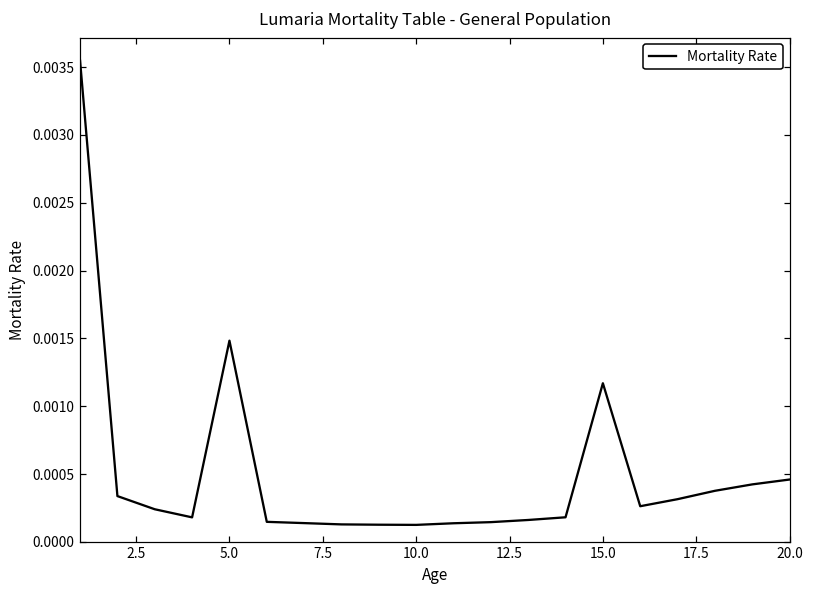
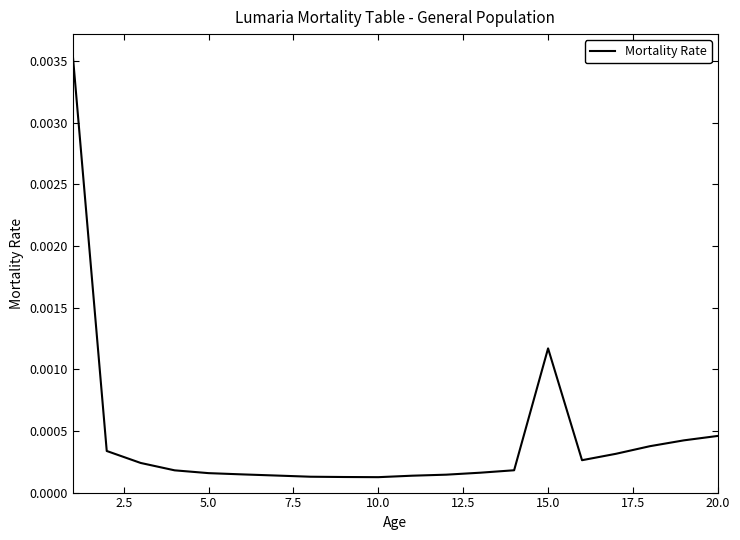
5.0: 0.00148 -> 0.00016
